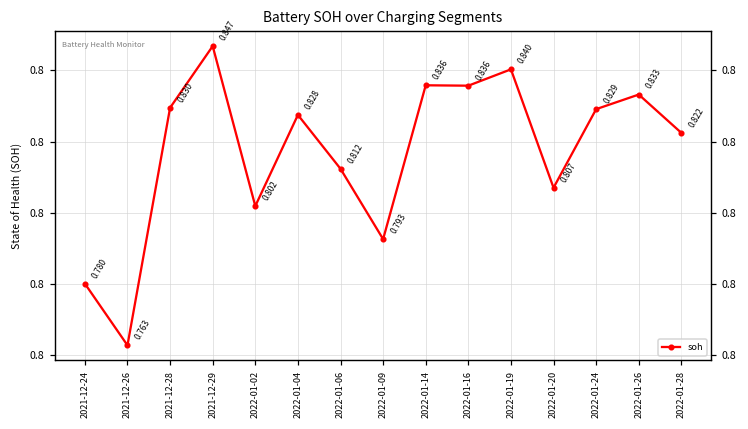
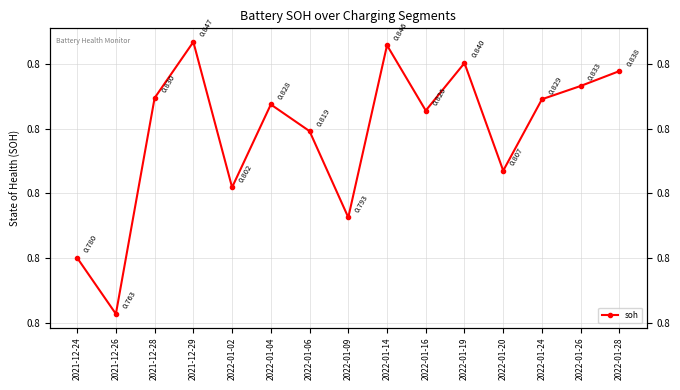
2022-01-06: 0.812 -> 0.819
2022-01-14: 0.836 -> 0.846
2022-01-16: 0.836 -> 0.826
2022-01-28: 0.822 -> 0.838
